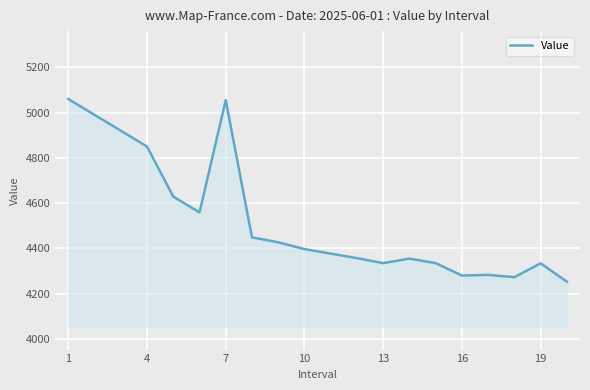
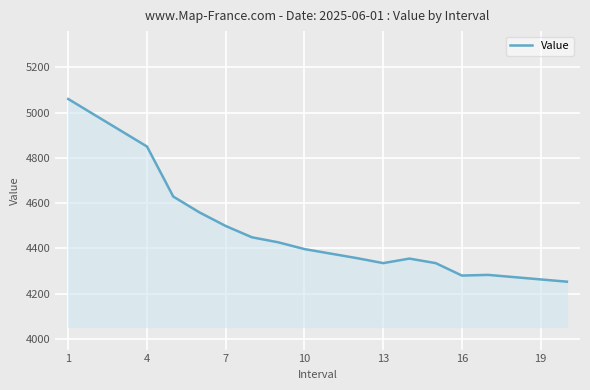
7: 5060 -> 4500
19: 4330 -> 4260
